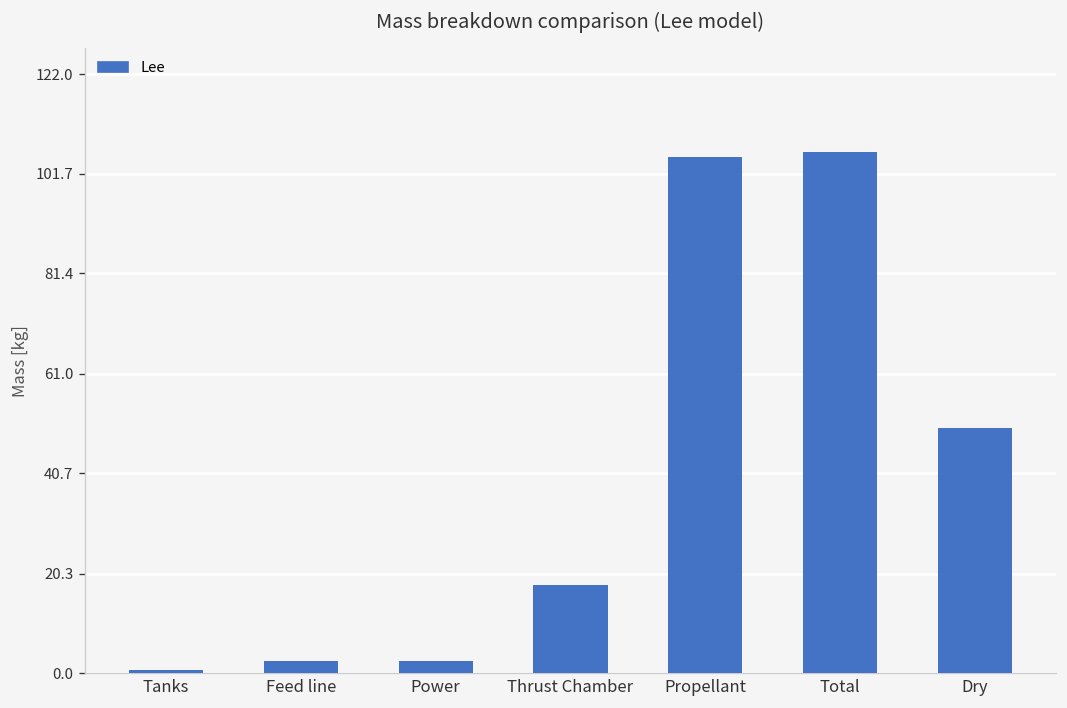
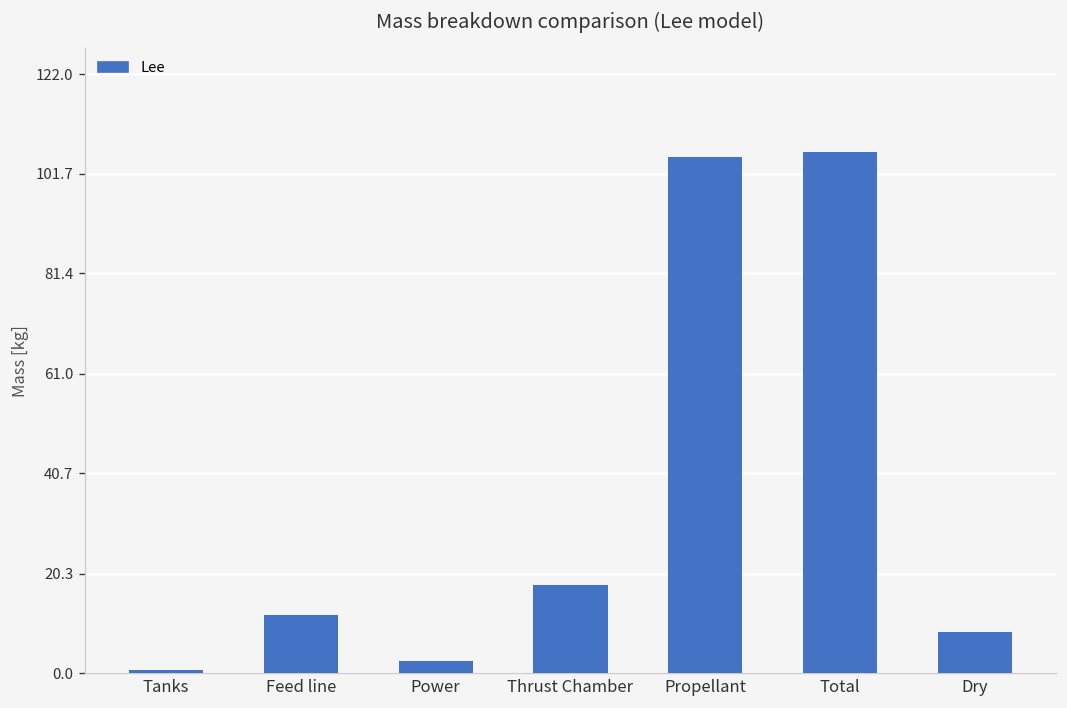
Feed line: 2 -> 12
Dry: 50 -> 8
